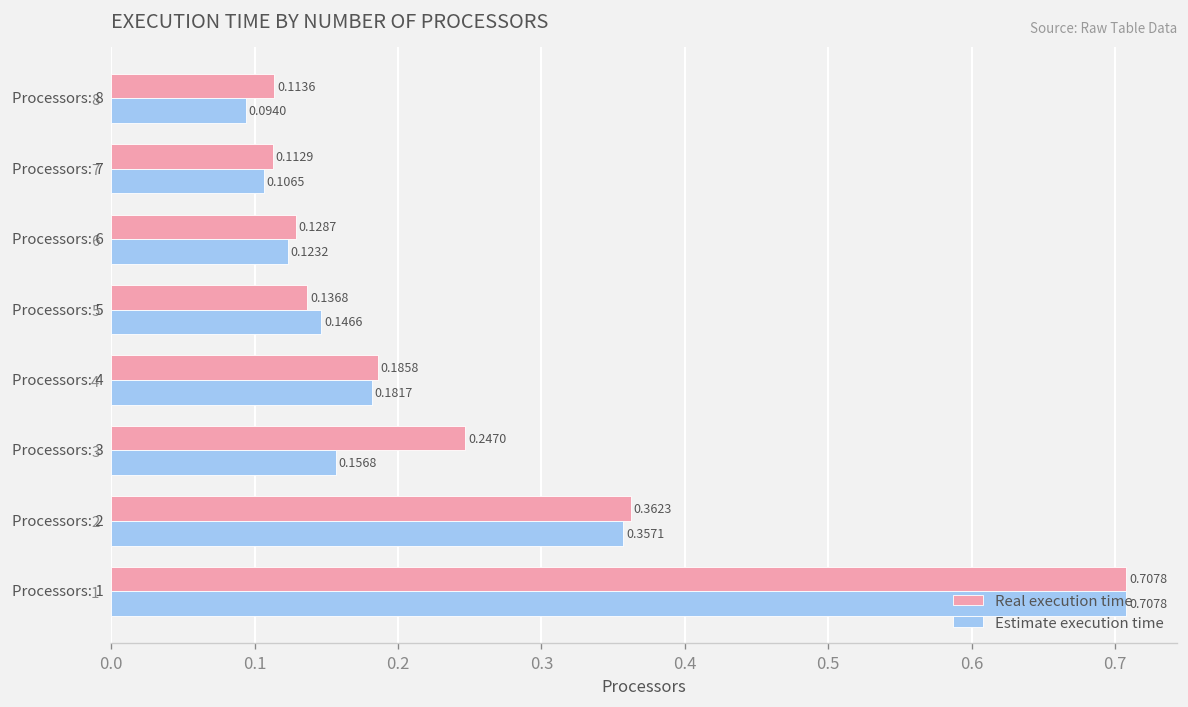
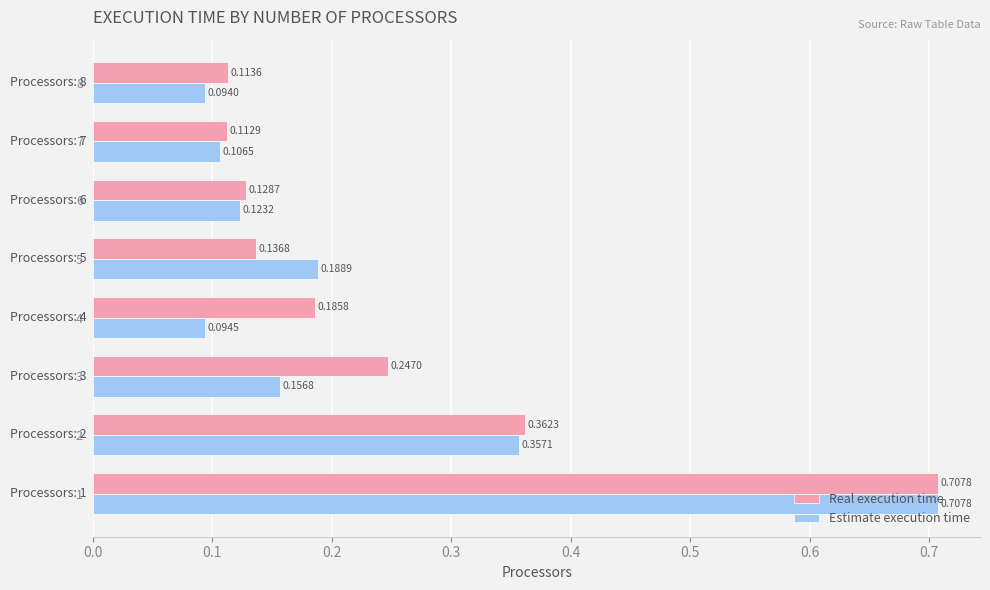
Estimate execution time, 5: 0.1466 -> 0.1889
Estimate execution time, 4: 0.1817 -> 0.0945
